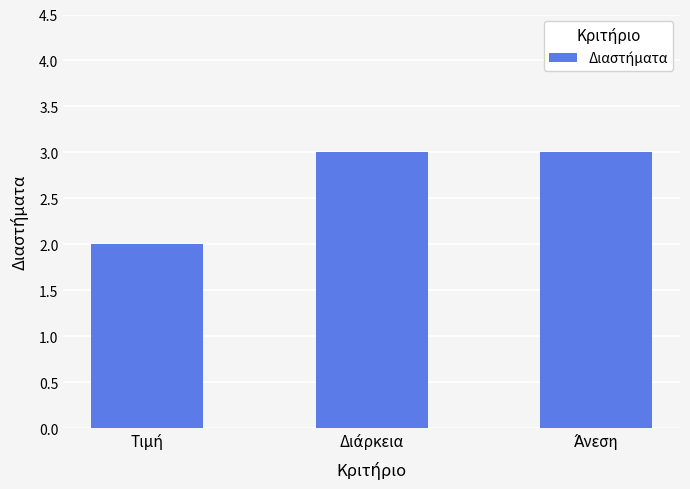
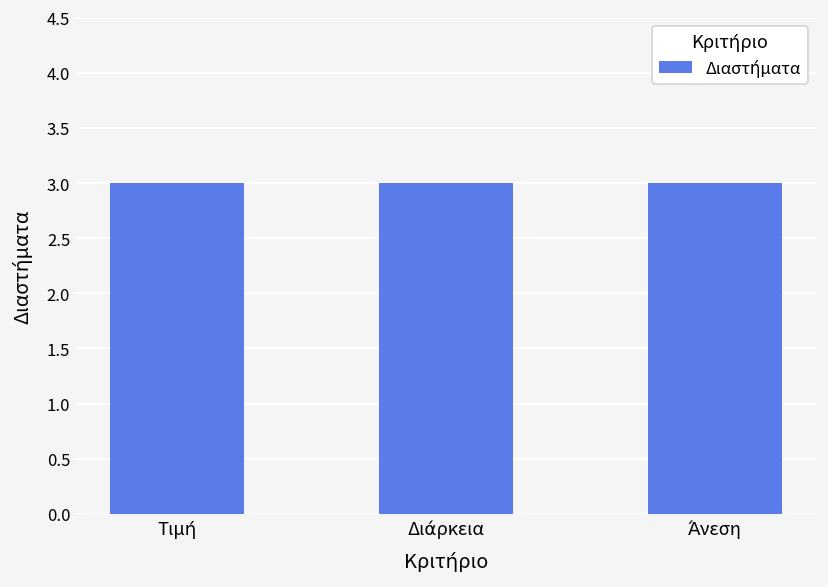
Τιμή: 2 -> 3
